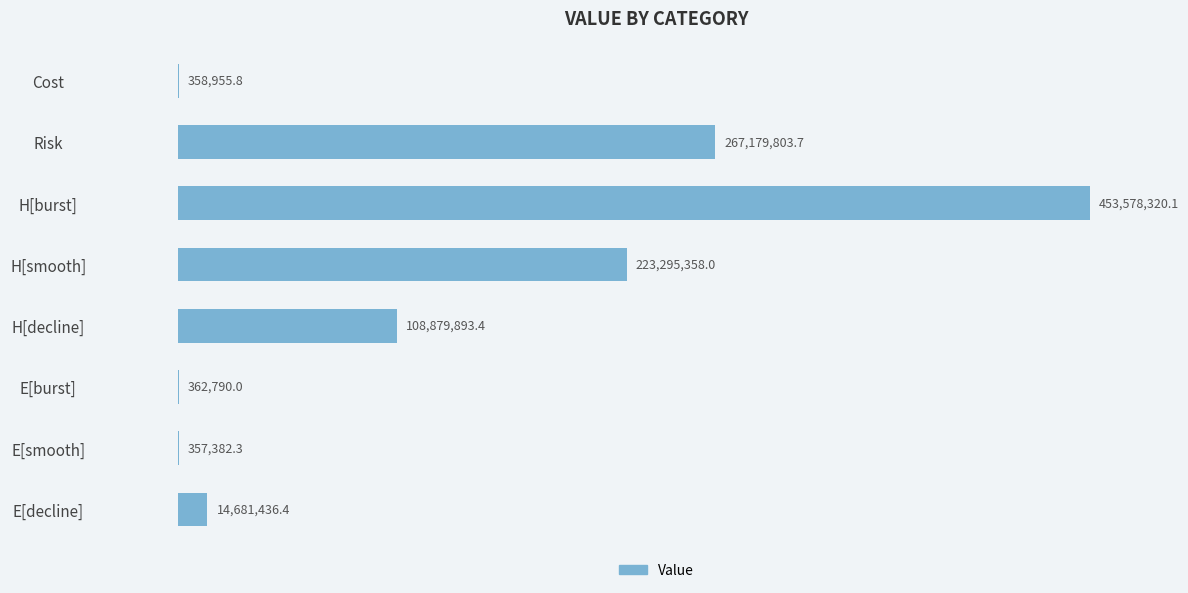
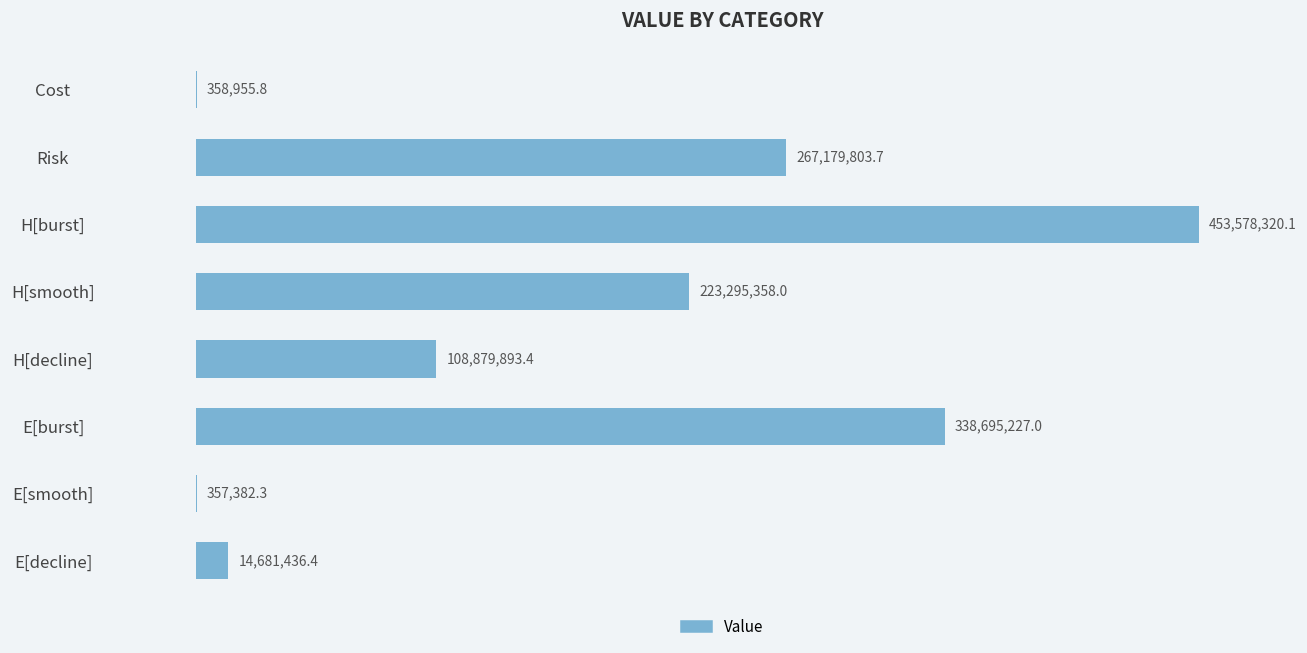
E[burst]: 362,790.0 -> 338,695,227.0
